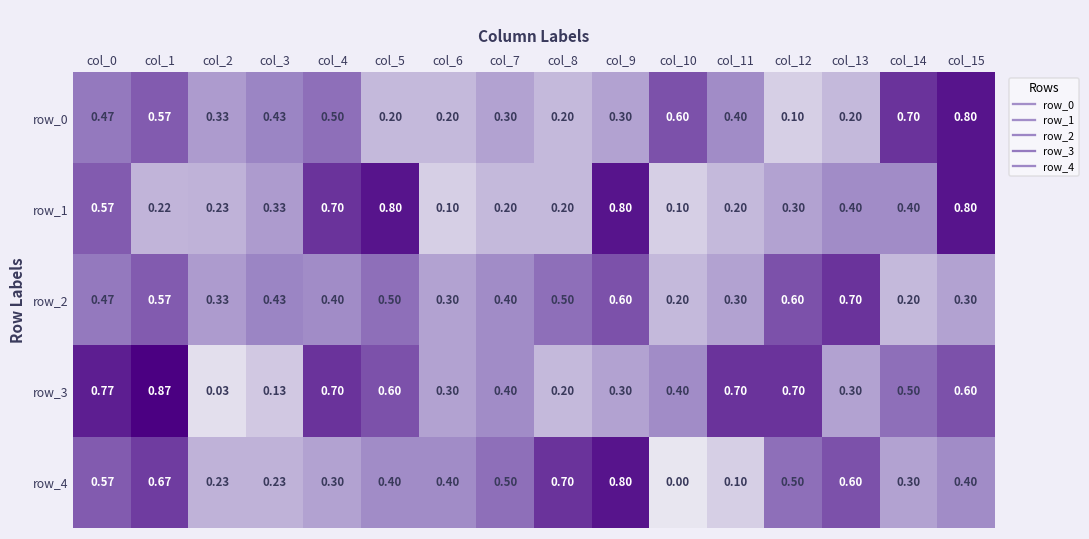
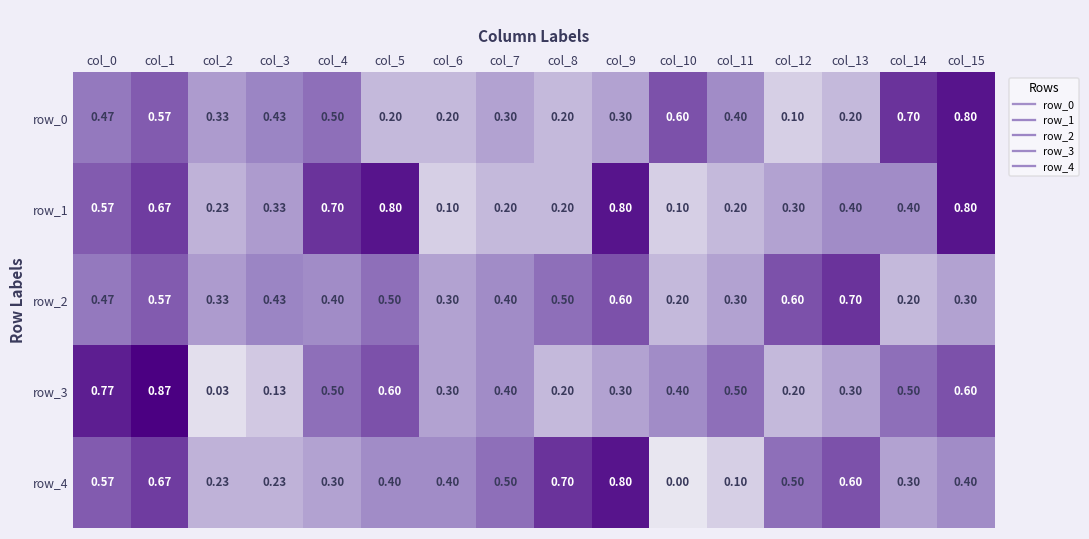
row_1, col_1: 0.22 -> 0.67
row_3, col_4: 0.70 -> 0.50
row_3, col_11: 0.70 -> 0.50
row_3, col_12: 0.70 -> 0.20
